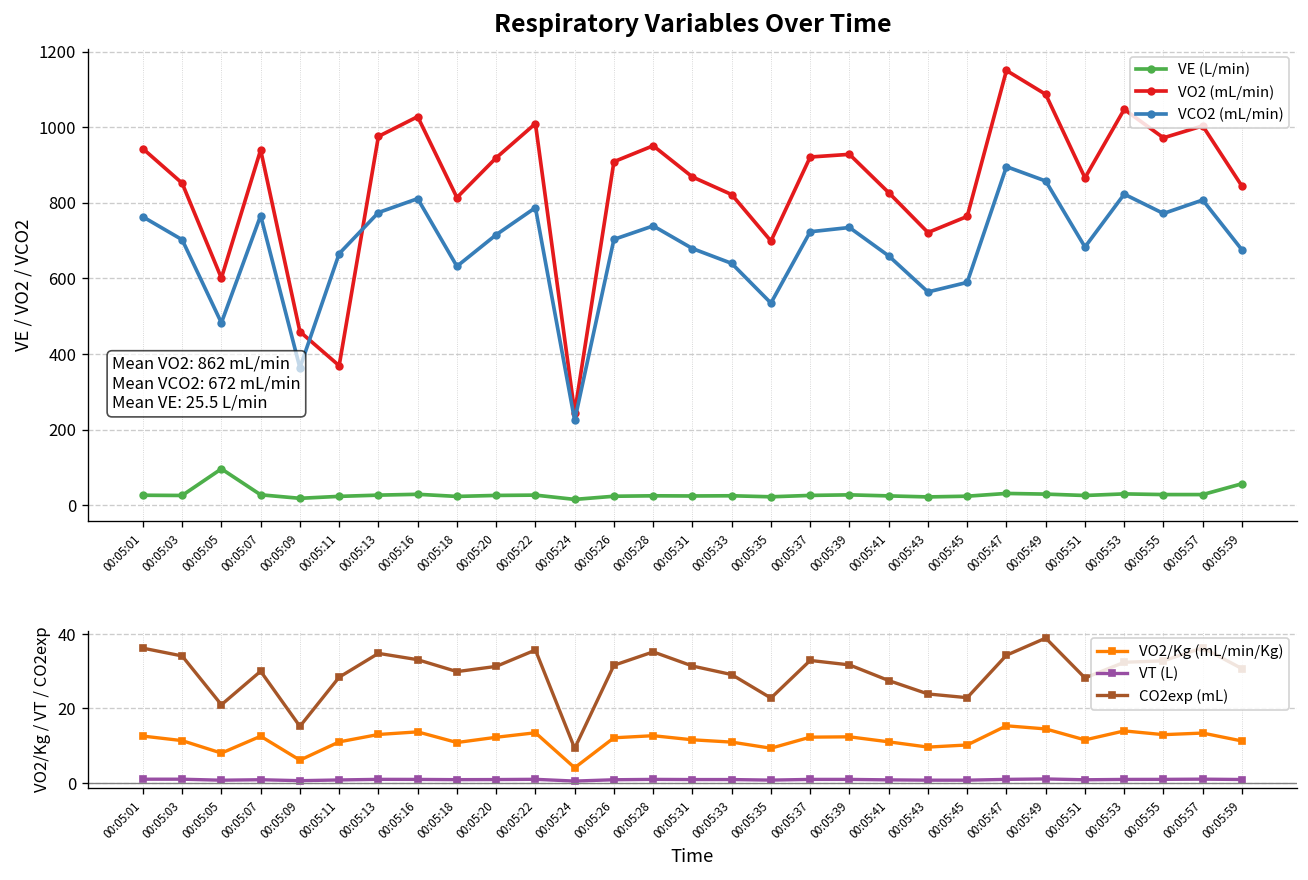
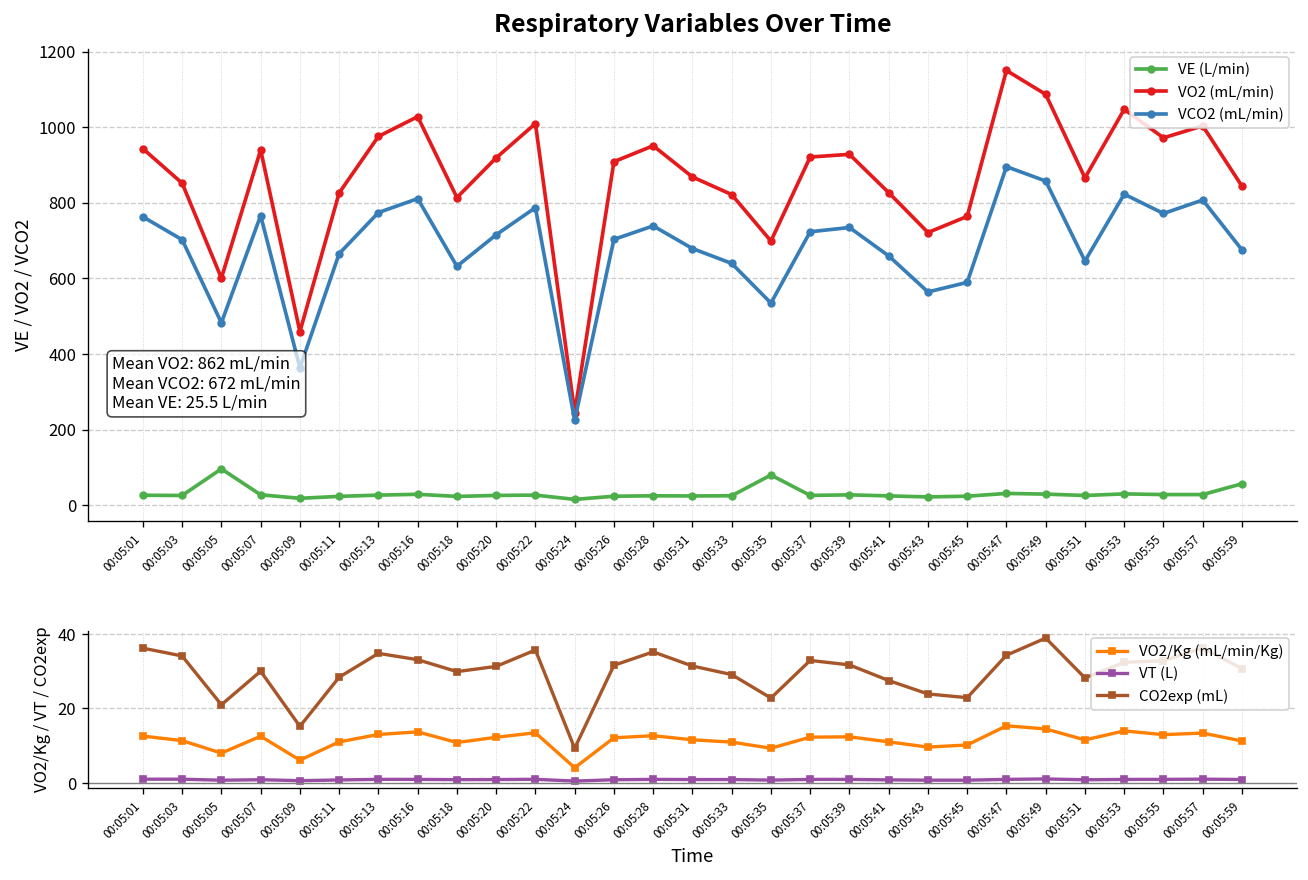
Respiratory Variables Over Time, VO2 (mL/min), 00:05:11: 370 -> 830
Respiratory Variables Over Time, VE (L/min), 00:05:35: 20 -> 80
Respiratory Variables Over Time, VCO2 (mL/min), 00:05:51: 680 -> 650
